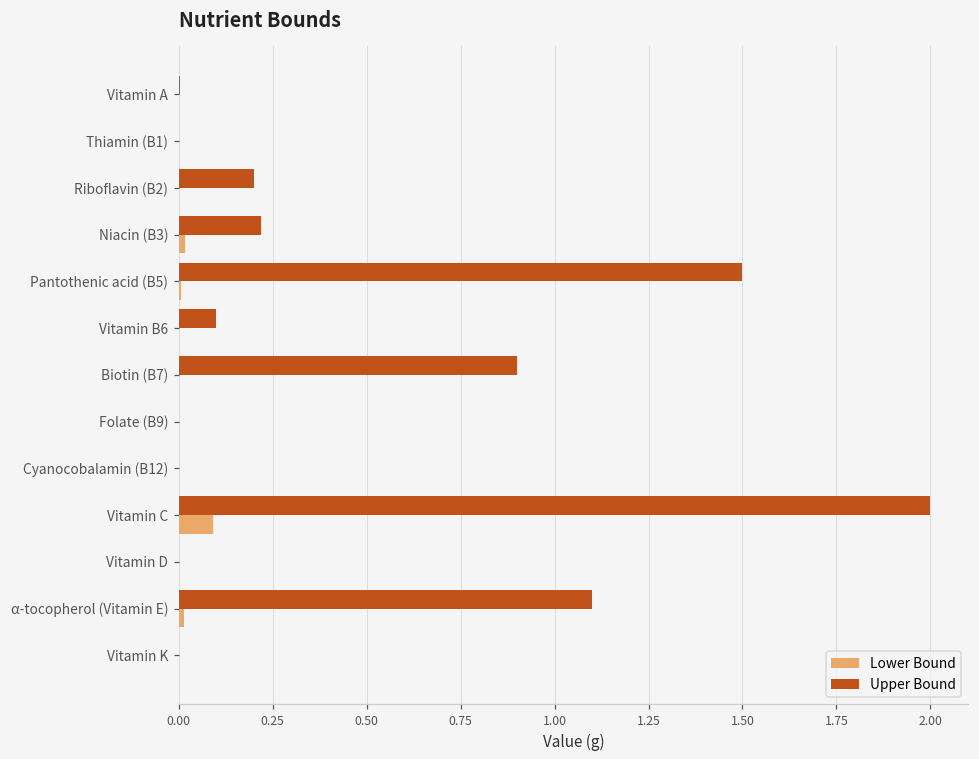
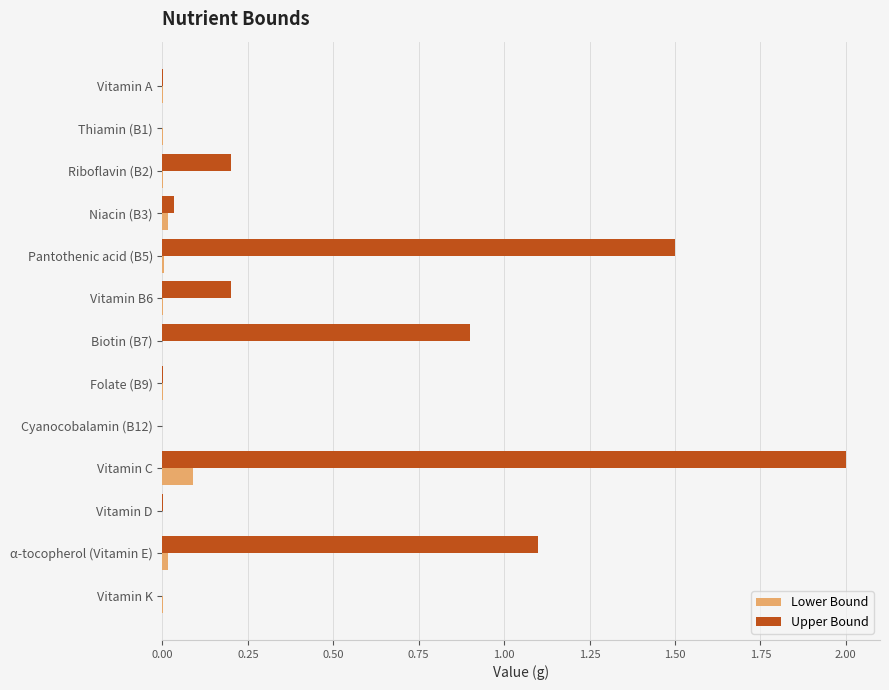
Upper Bound, Niacin (B3): 0.22 -> 0.04
Upper Bound, Vitamin B6: 0.1 -> 0.2
